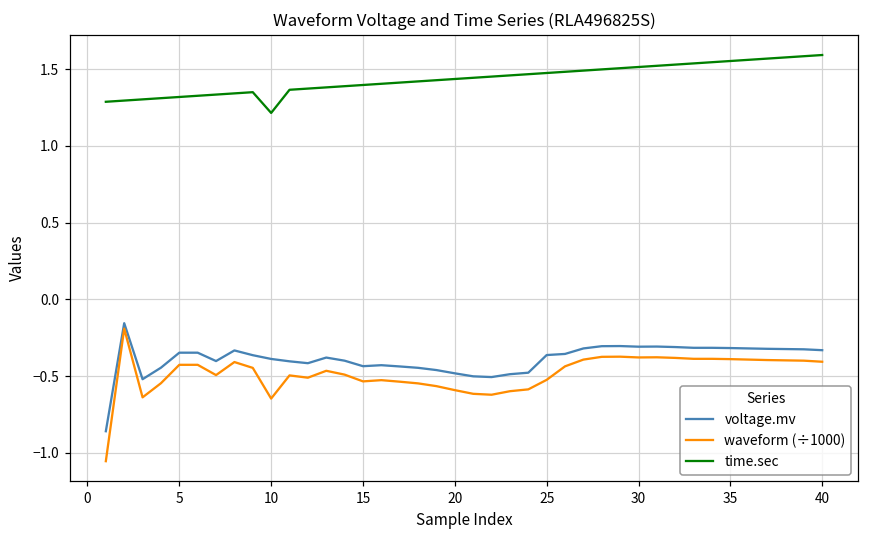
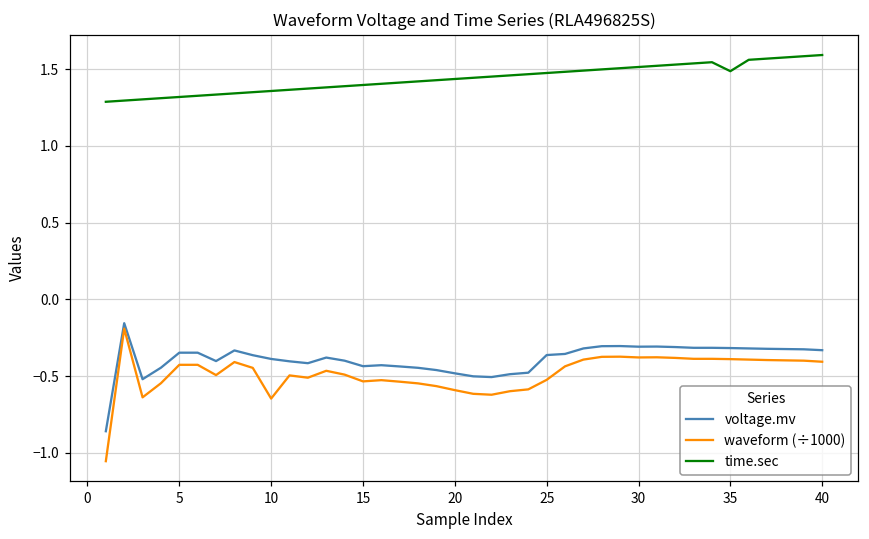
time.sec, 10: 1.21 -> 1.36
time.sec, 35: 1.55 -> 1.49
